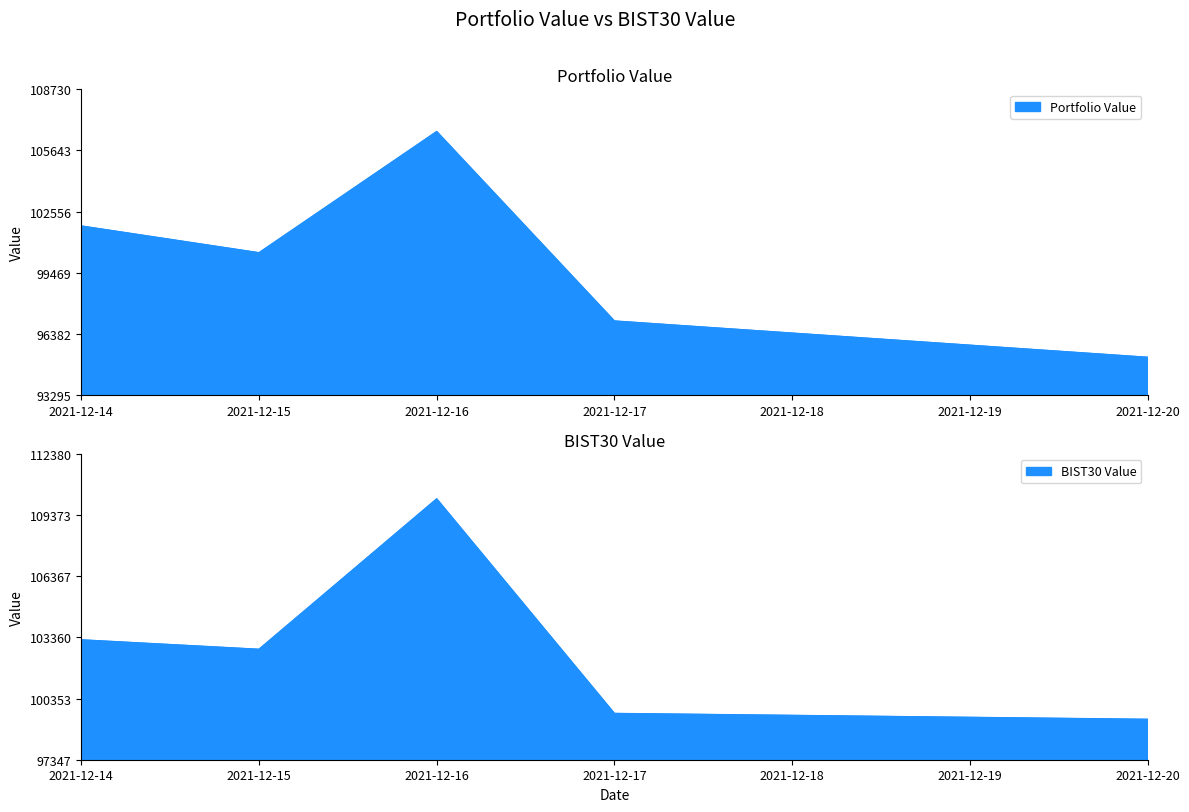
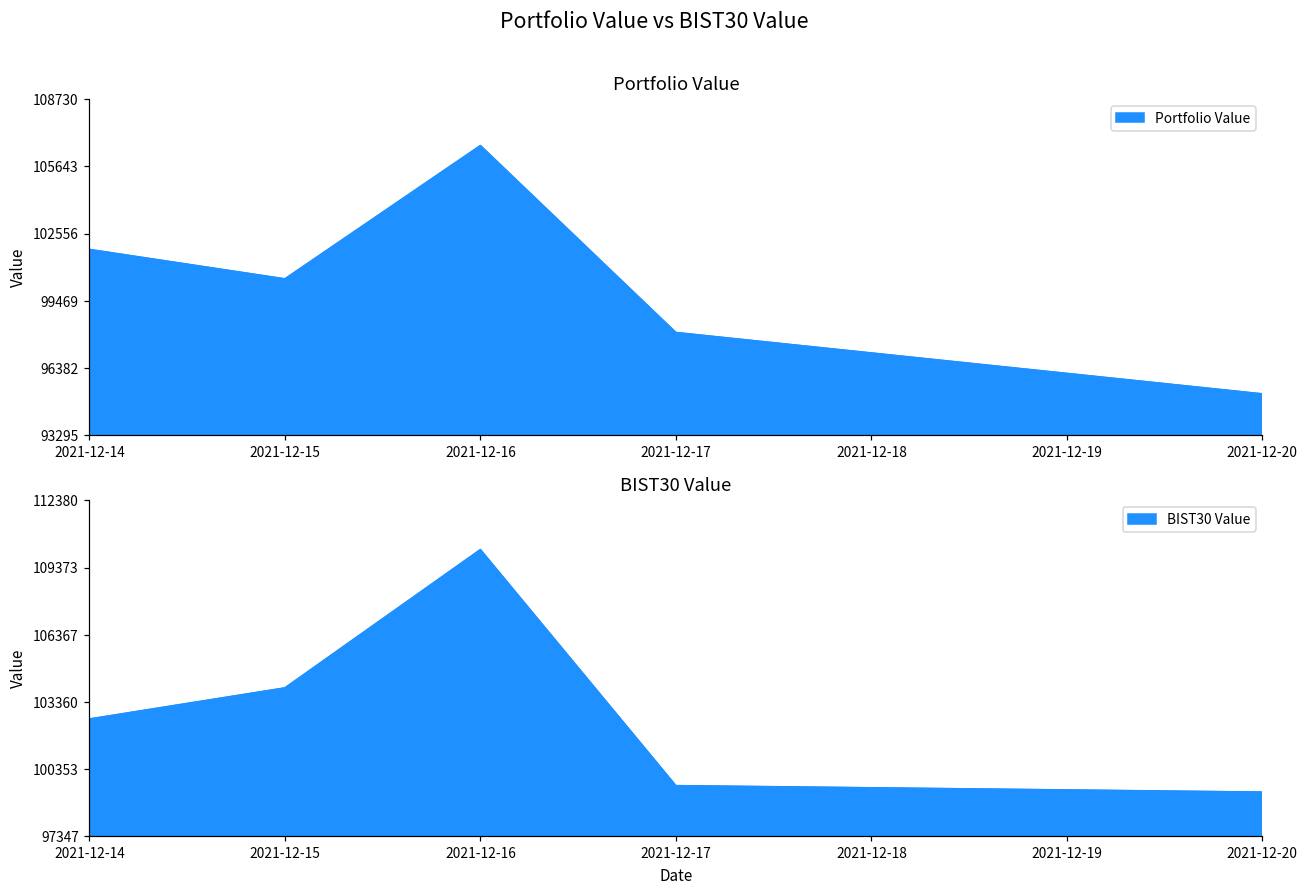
Portfolio Value, 2021-12-17: 97000 -> 98000
BIST30 Value, 2021-12-14: 103200 -> 102600
BIST30 Value, 2021-12-15: 102800 -> 104000
